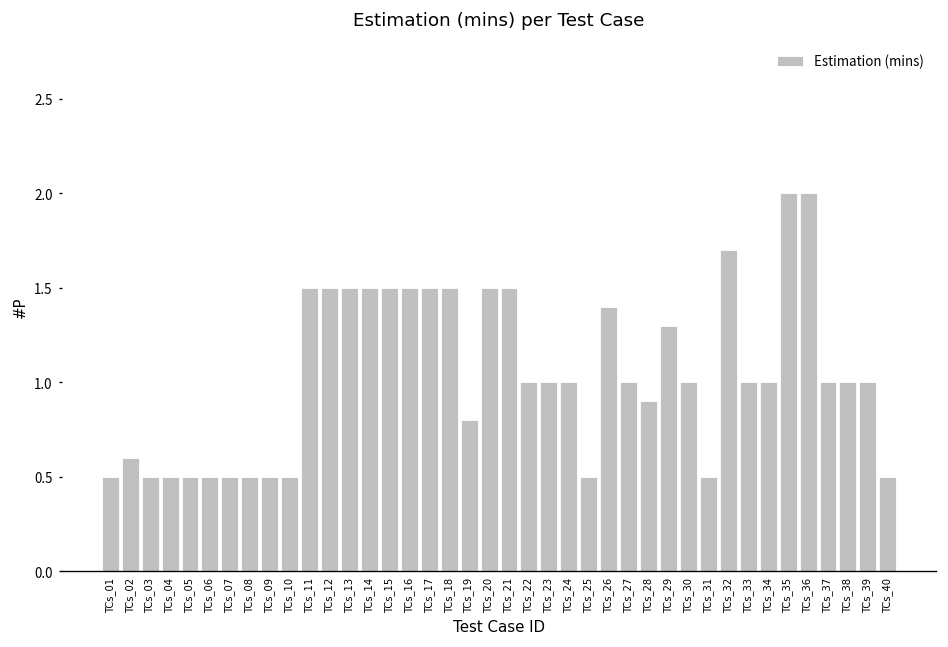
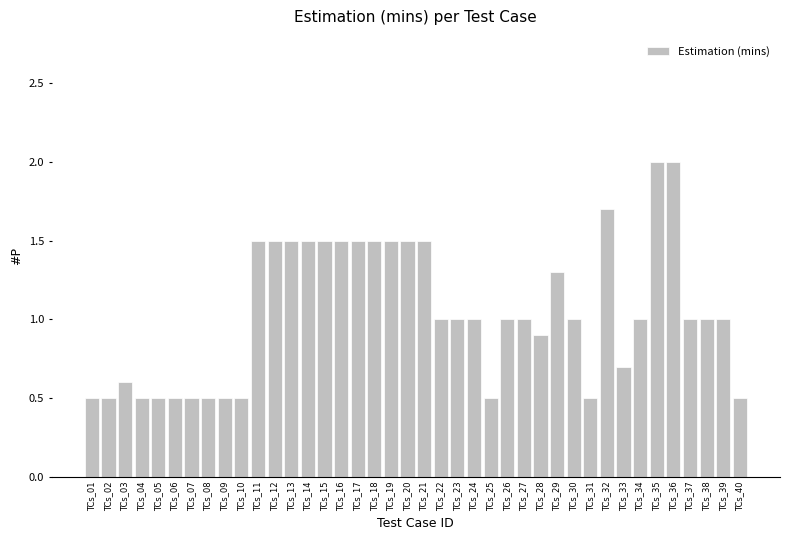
TCs_02: 0.6 -> 0.5
TCs_03: 0.5 -> 0.6
TCs_19: 0.8 -> 1.5
TCs_26: 1.4 -> 1.0
TCs_33: 1.0 -> 0.7
